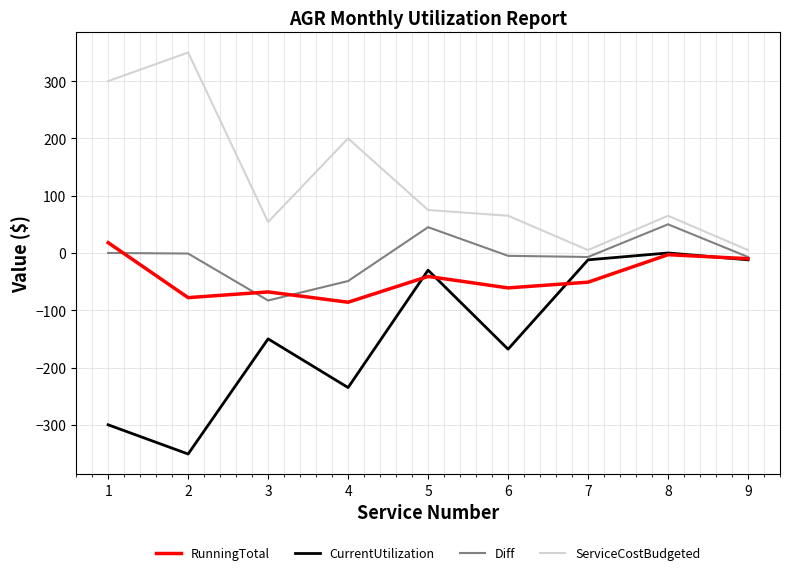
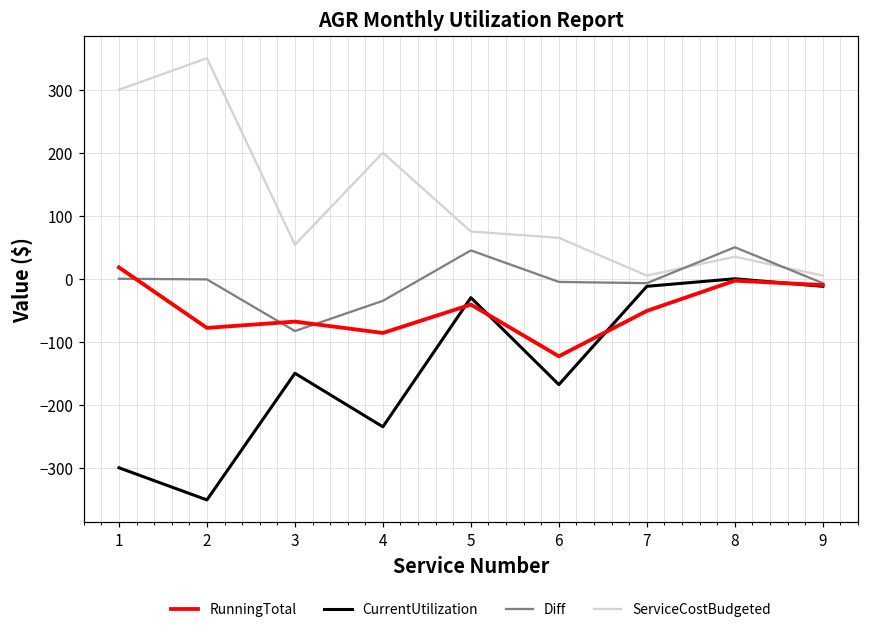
Diff, 4: -50 -> -40
RunningTotal, 6: -60 -> -120
ServiceCostBudgeted, 8: 70 -> 40
